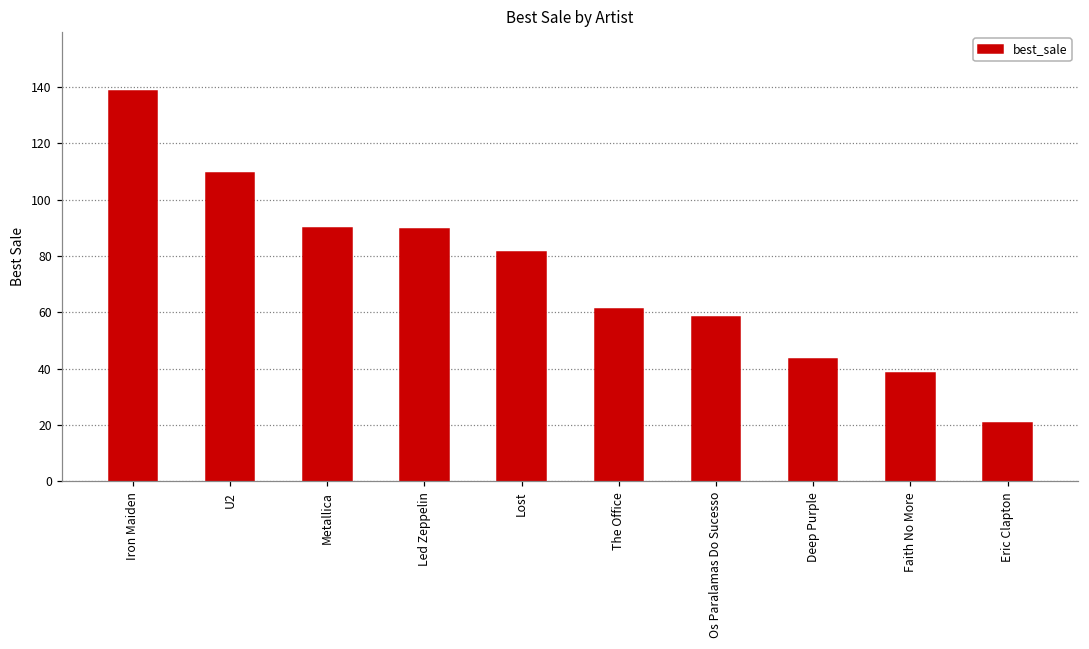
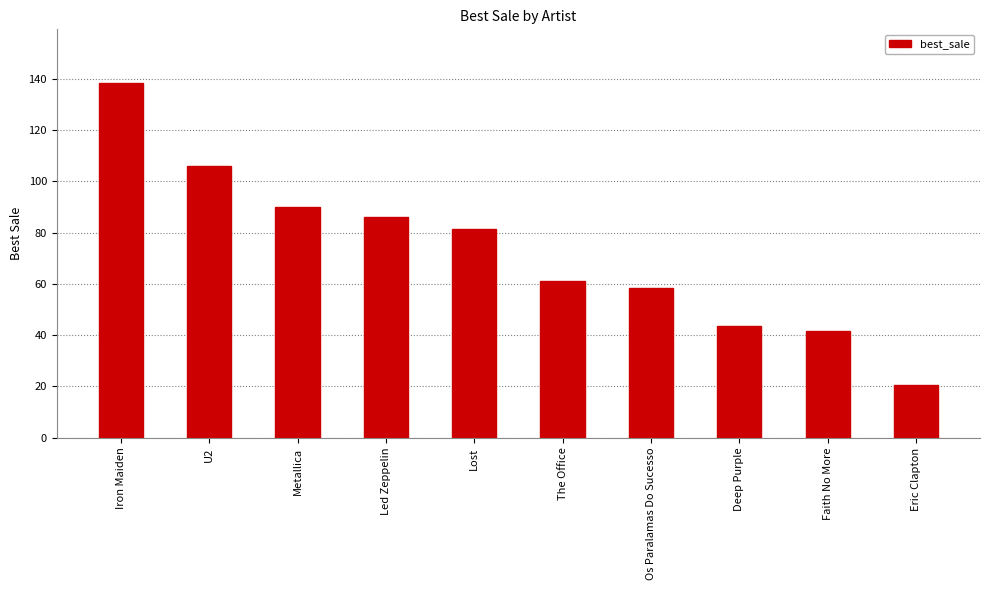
U2: 109 -> 106
Led Zeppelin: 90 -> 86
Faith No More: 38 -> 42
